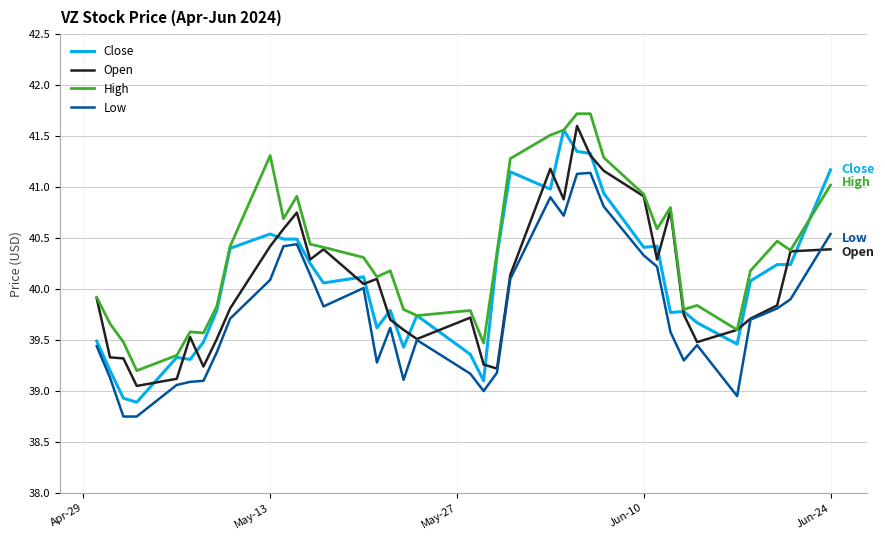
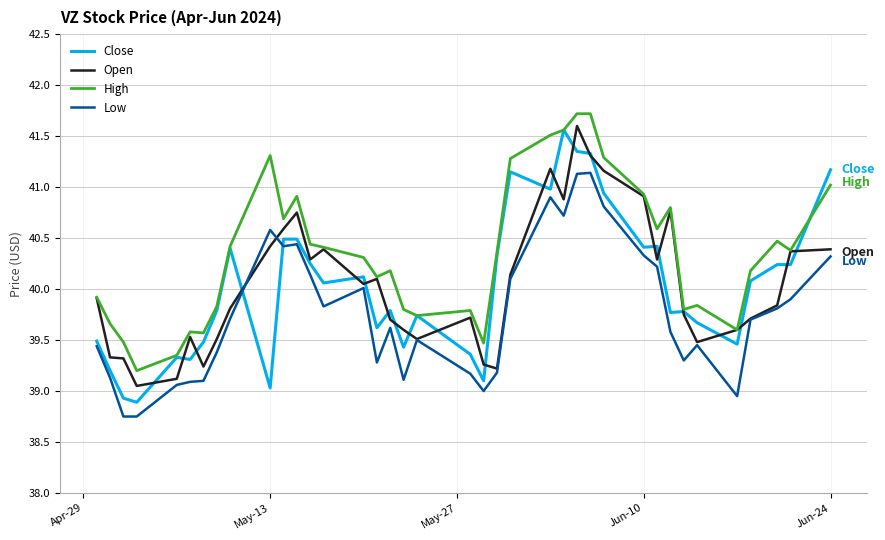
Close, May-13: 40.54 -> 39.03
Low, May-13: 40.09 -> 40.58
Low, Jun-24: 40.54 -> 40.32
